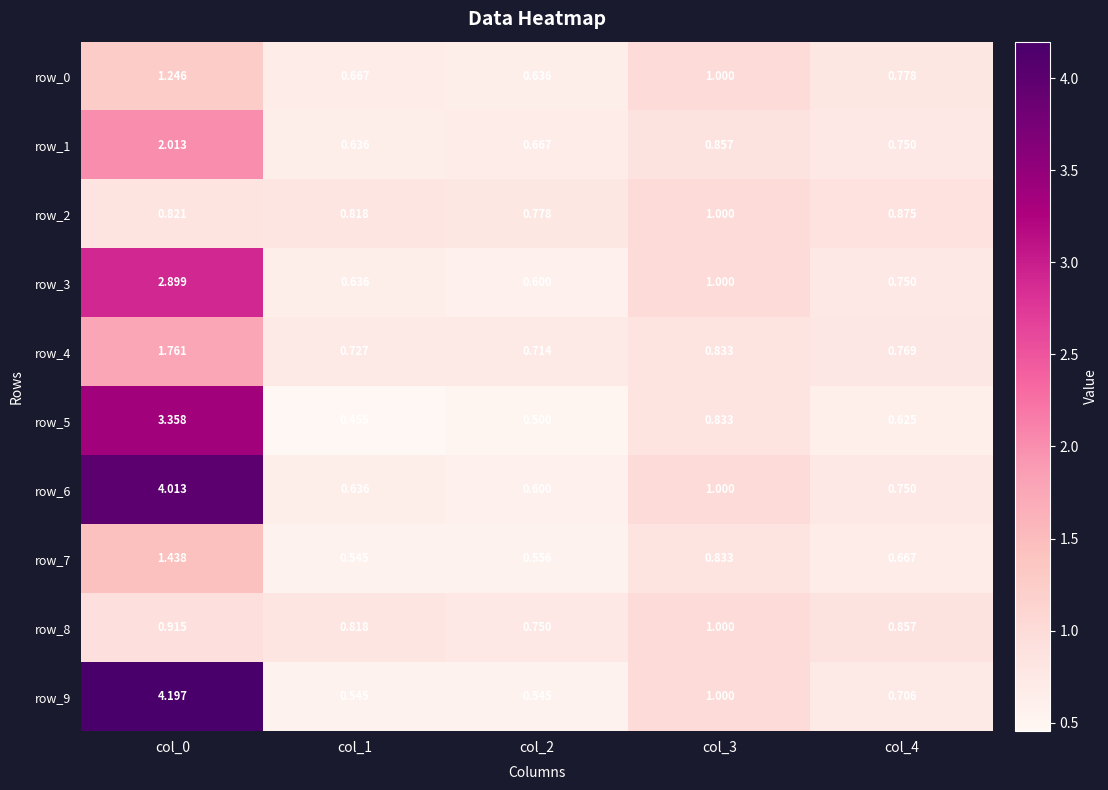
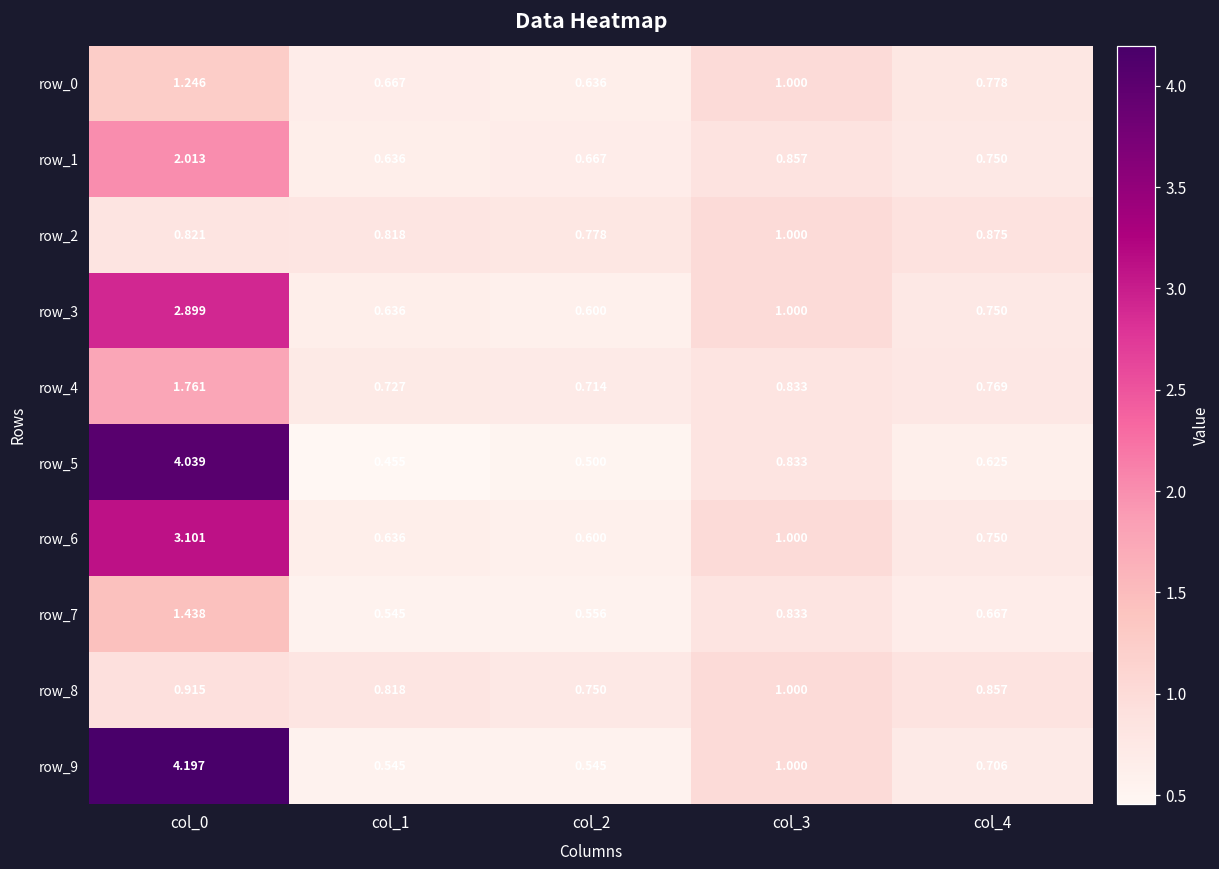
row_5, col_0: 3.358 -> 4.039
row_6, col_0: 4.013 -> 3.101
